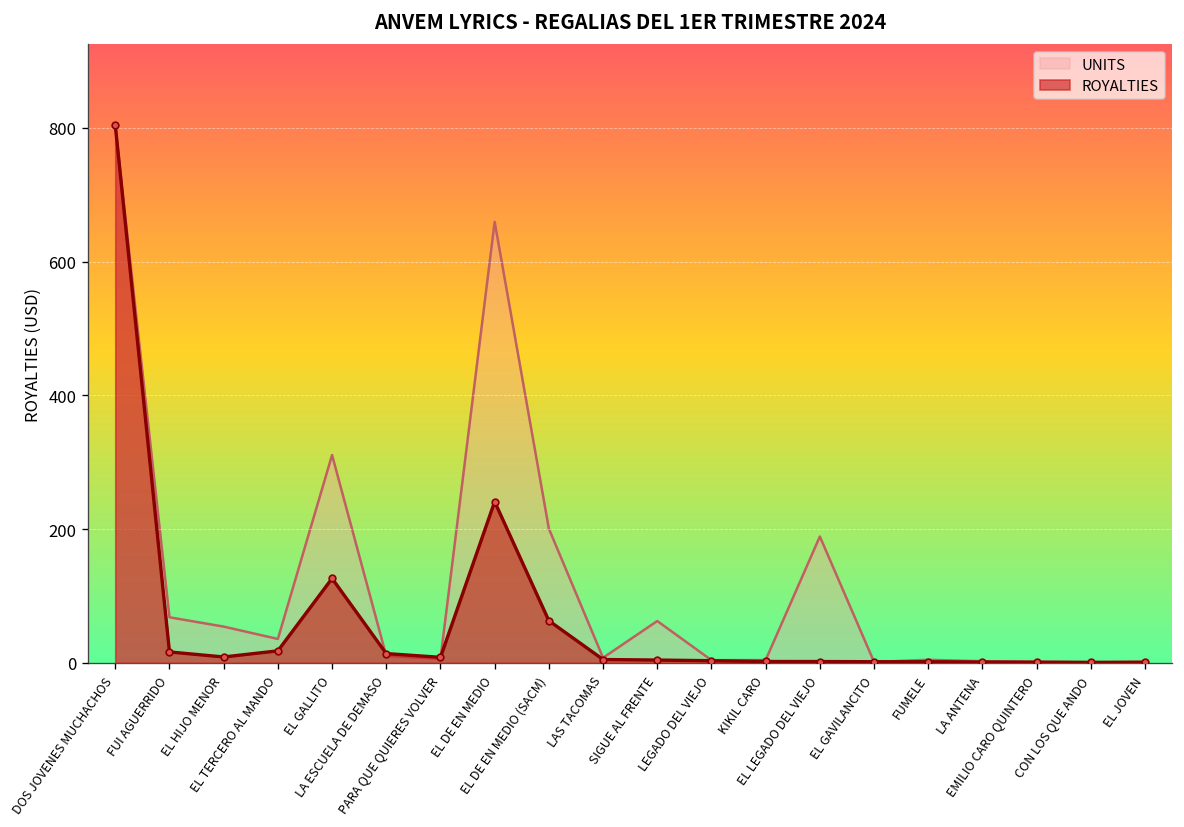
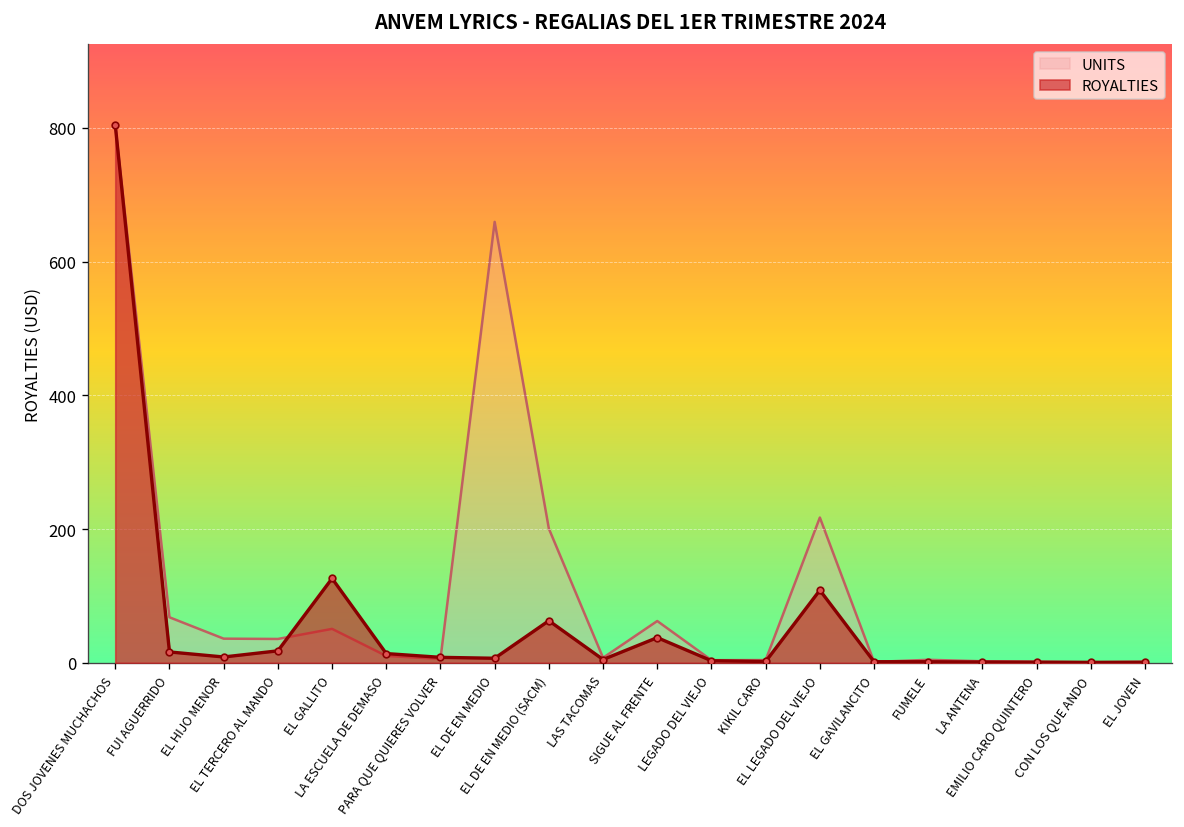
UNITS, EL HIJO MENOR: 50 -> 40
UNITS, EL GALLITO: 310 -> 50
ROYALTIES, EL DE EN MEDIO: 240 -> 10
ROYALTIES, SIGUE AL FRENTE: 0 -> 40
UNITS, EL LEGADO DEL VIEJO: 190 -> 220
ROYALTIES, EL LEGADO DEL VIEJO: 0 -> 110
